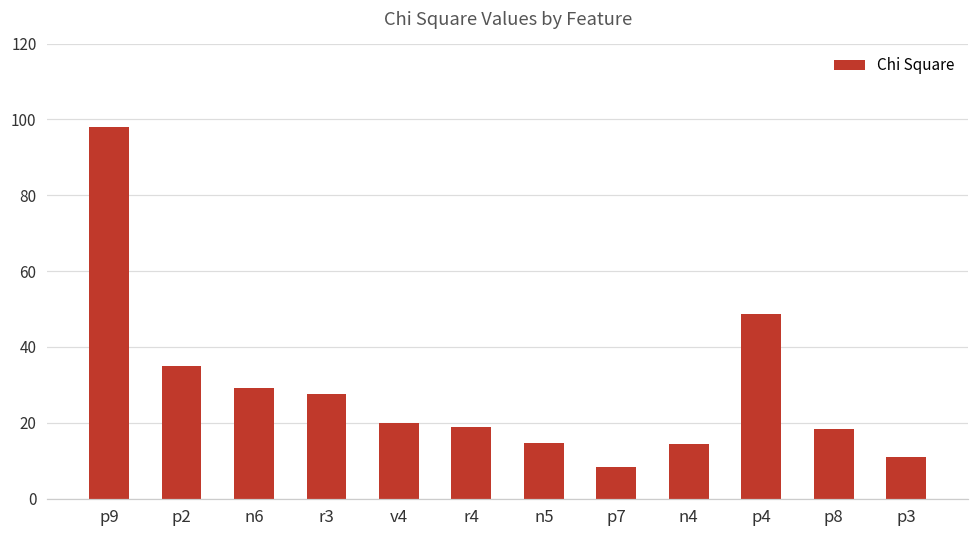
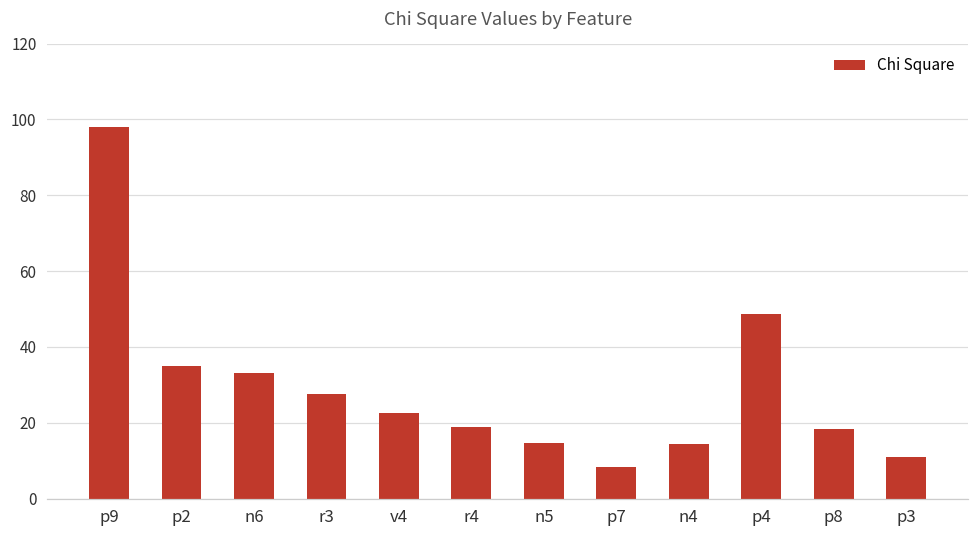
n6: 29 -> 33
v4: 20 -> 22
